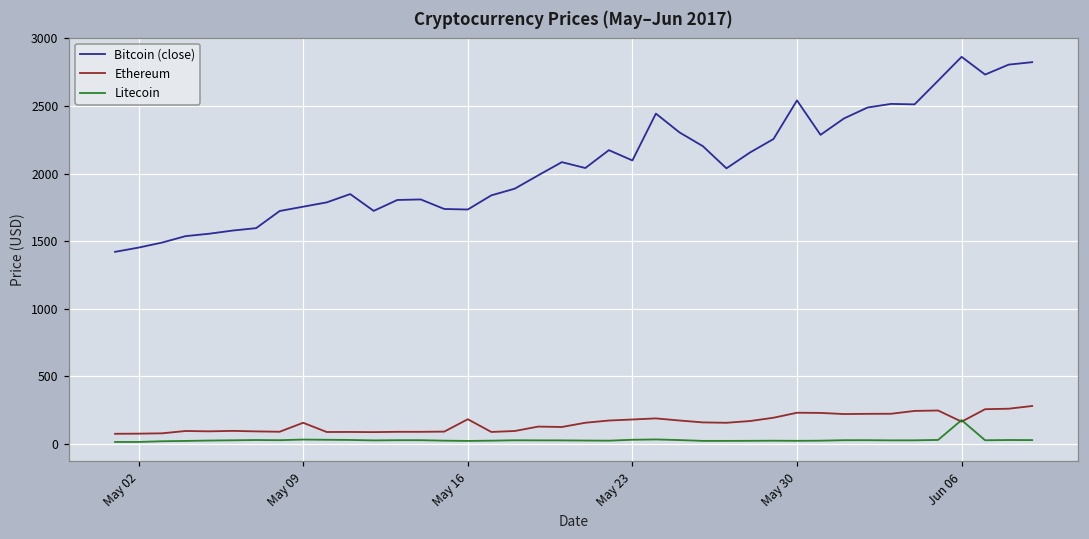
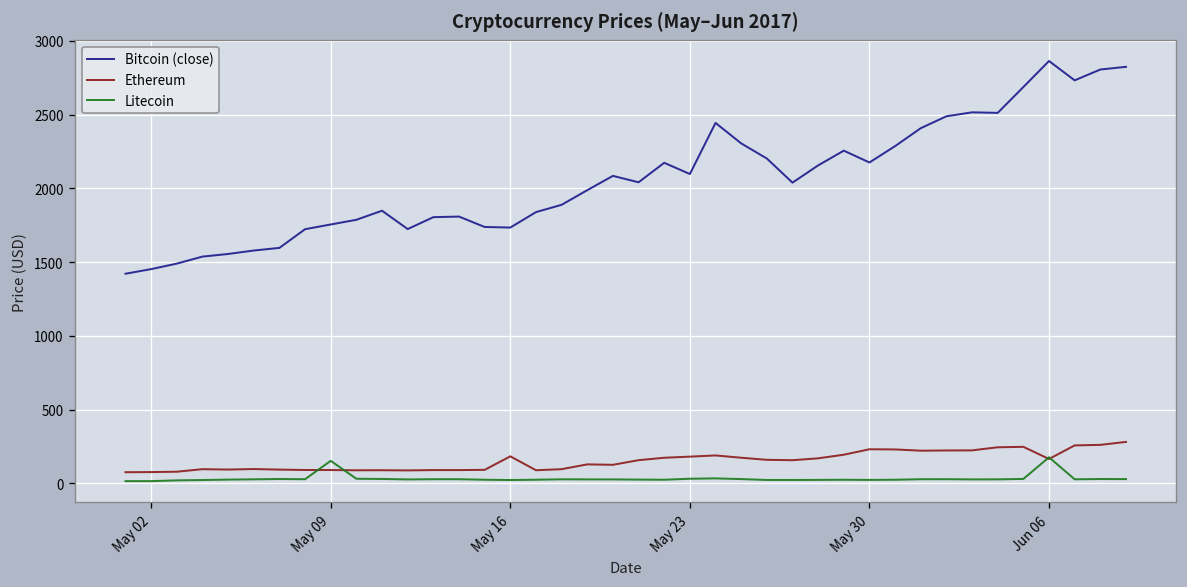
Ethereum, May 09: 160 -> 90
Litecoin, May 09: 30 -> 150
Bitcoin (close), May 30: 2540 -> 2180
